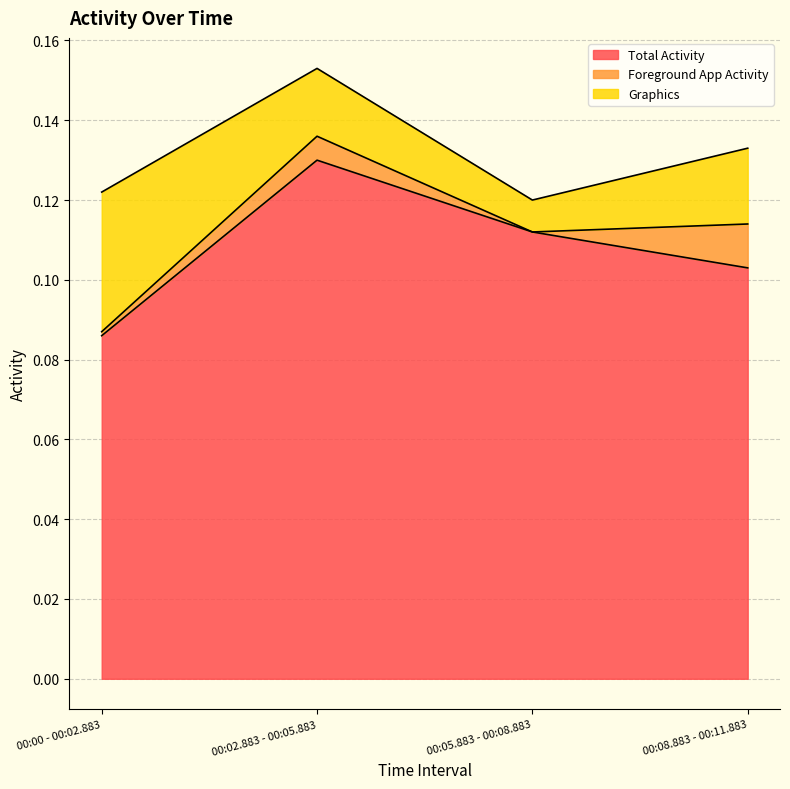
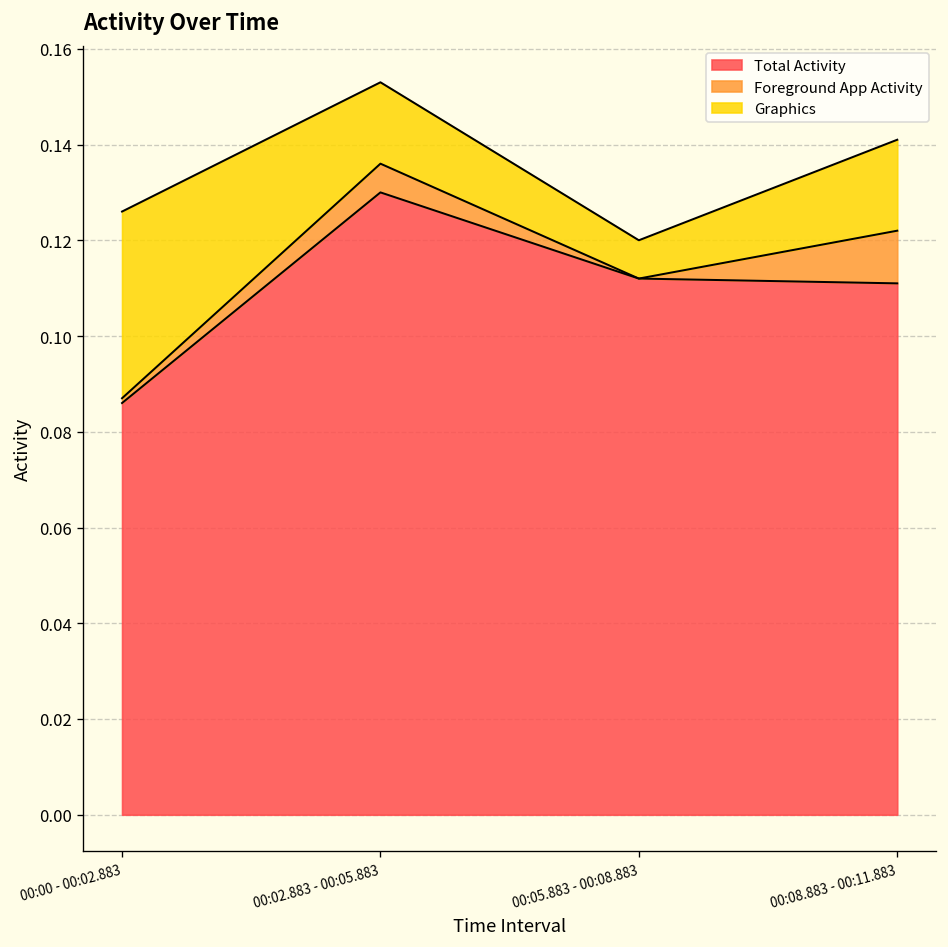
Graphics, 00:00 - 00:02.883: 0.035 -> 0.039
Total Activity, 00:08.883 - 00:11.883: 0.103 -> 0.111
